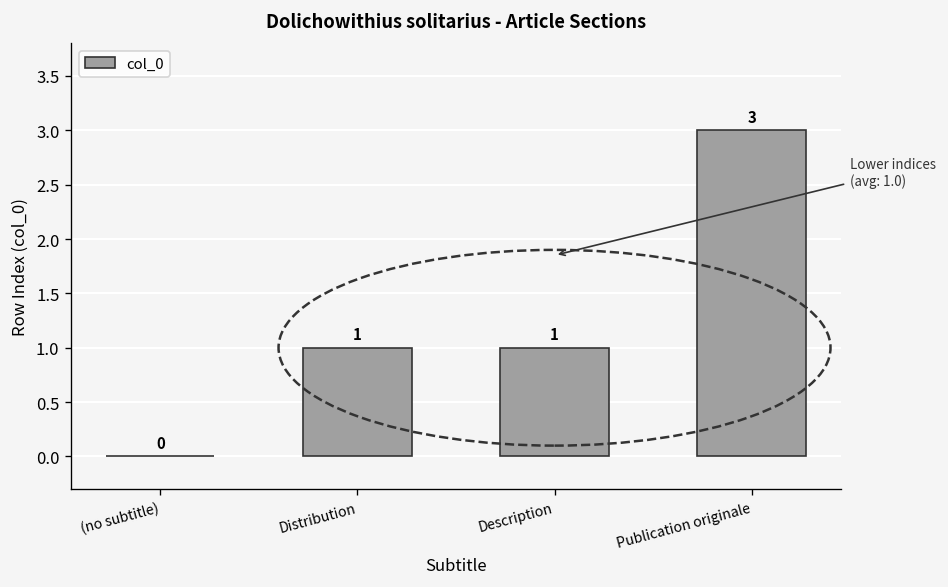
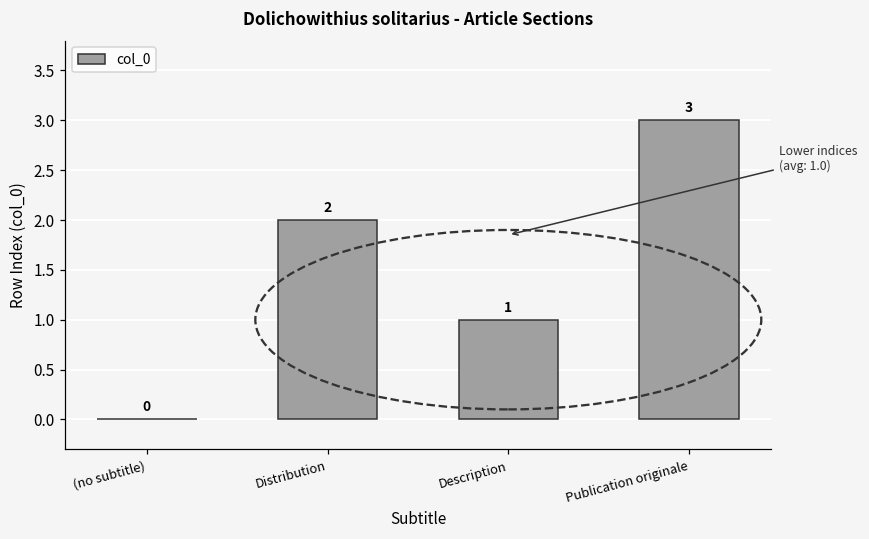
Distribution: 1 -> 2
